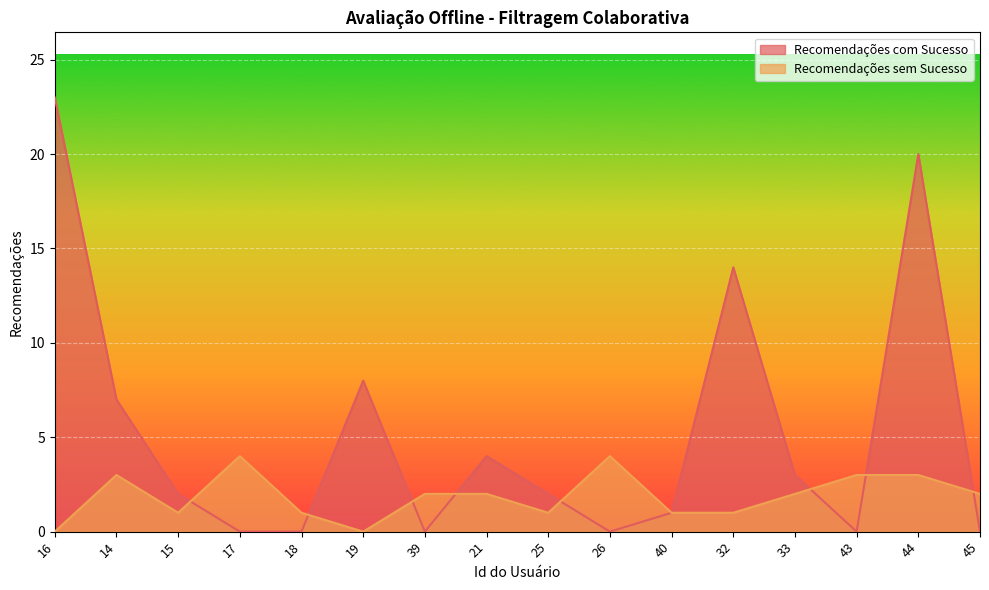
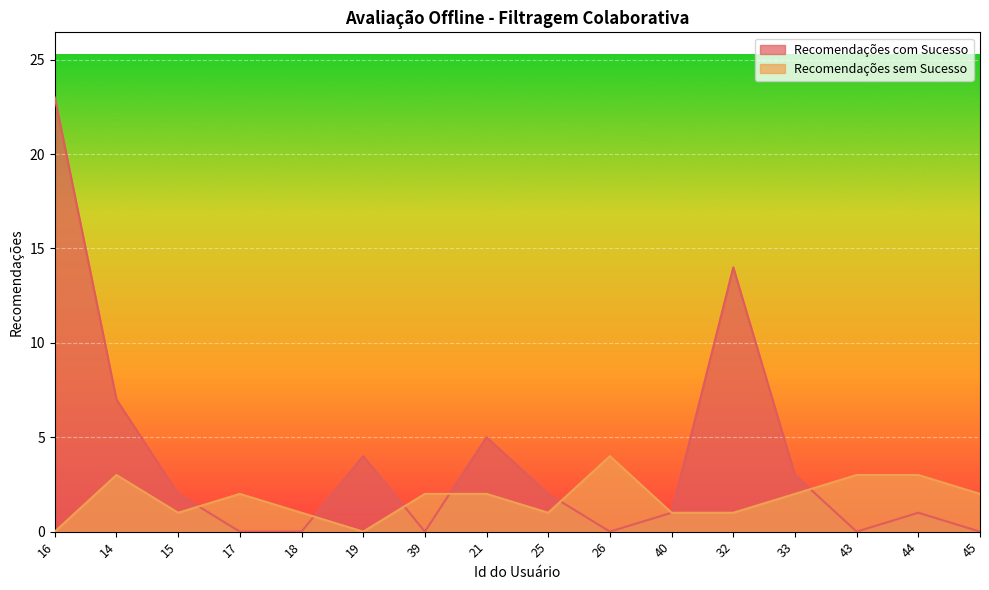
Recomendações sem Sucesso, 17: 4 -> 2
Recomendações com Sucesso, 19: 8 -> 4
Recomendações com Sucesso, 21: 4 -> 5
Recomendações com Sucesso, 44: 20 -> 1
